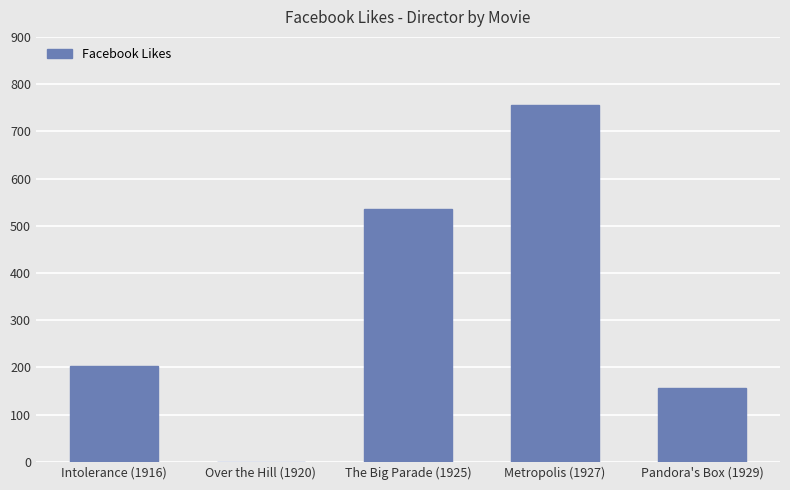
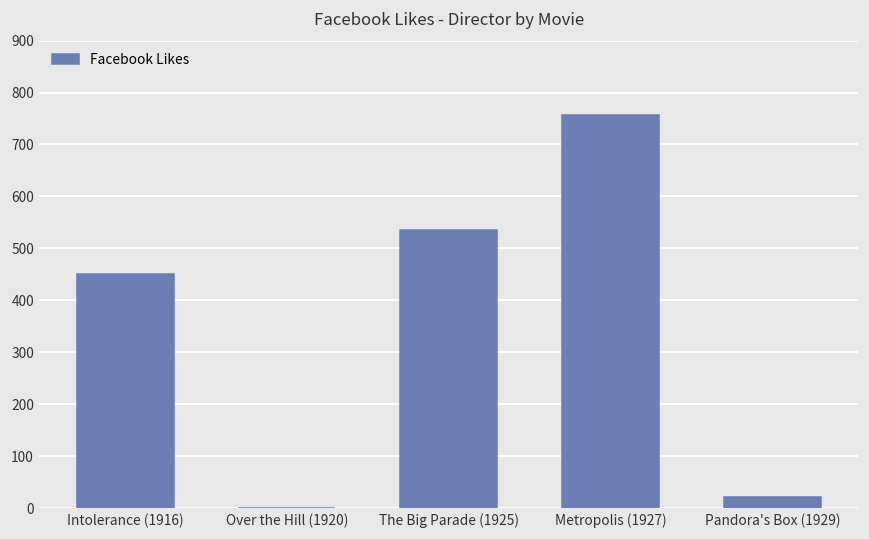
Intolerance (1916): 200 -> 450
Pandora's Box (1929): 160 -> 20
